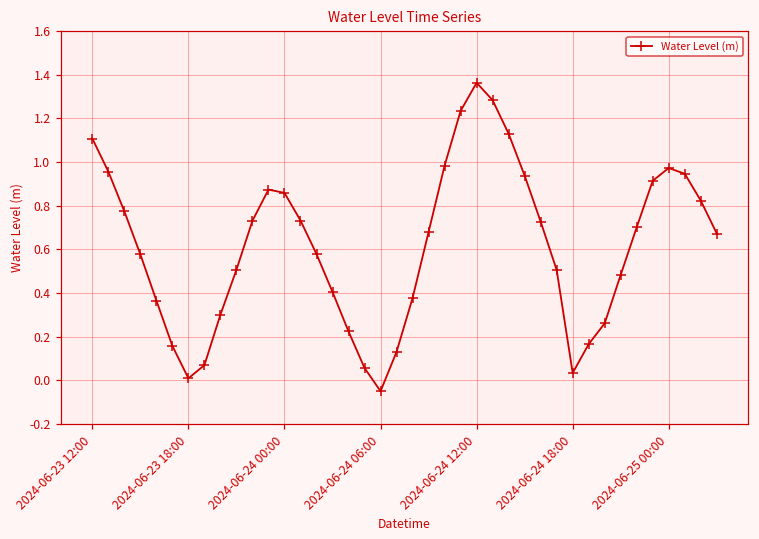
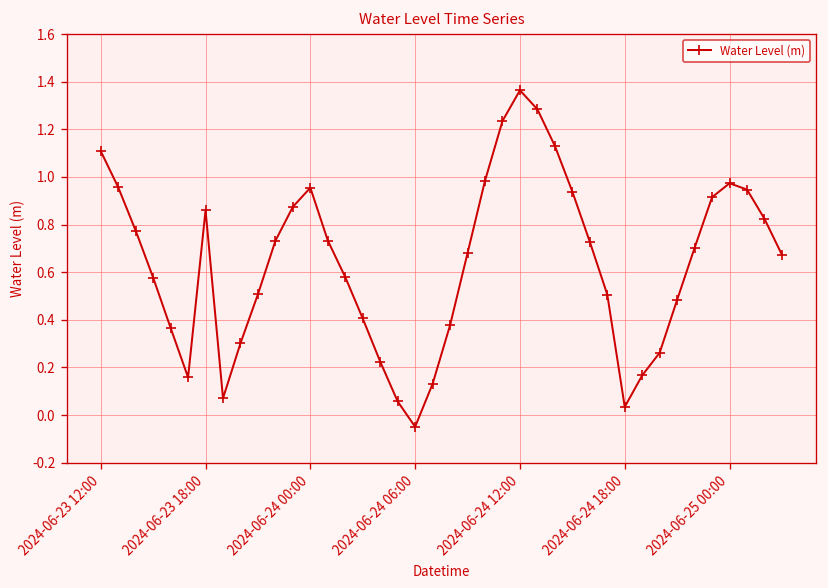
2024-06-23 18:00: 0.01 -> 0.86
2024-06-24 00:00: 0.86 -> 0.95
